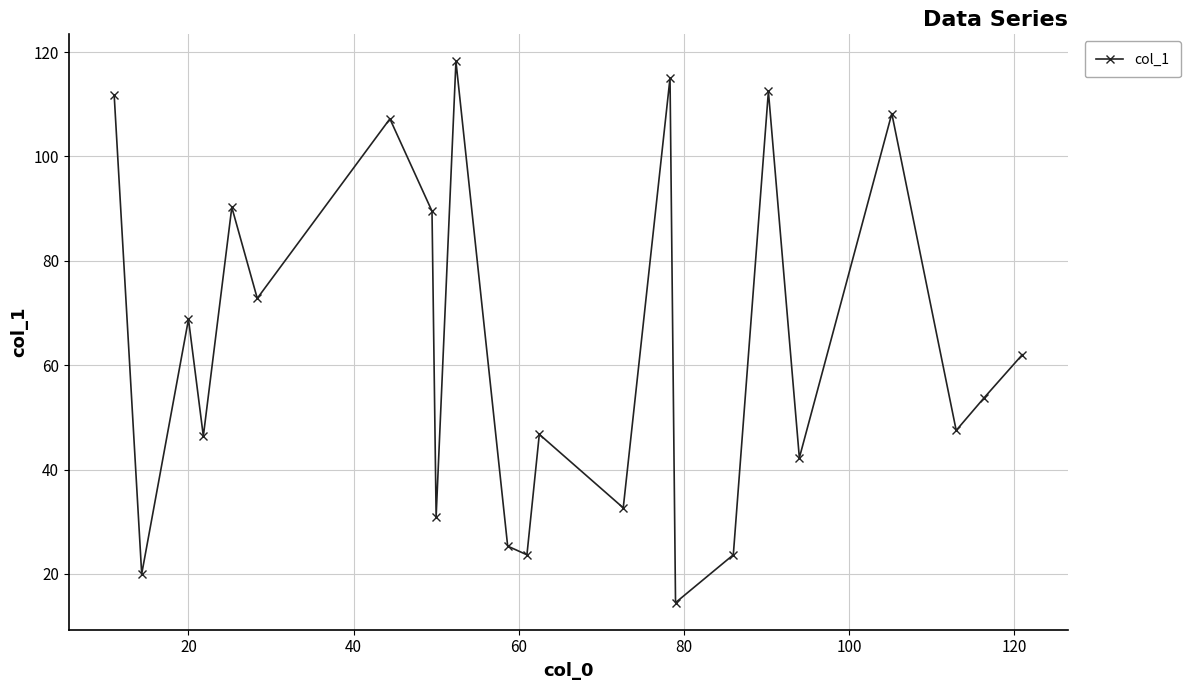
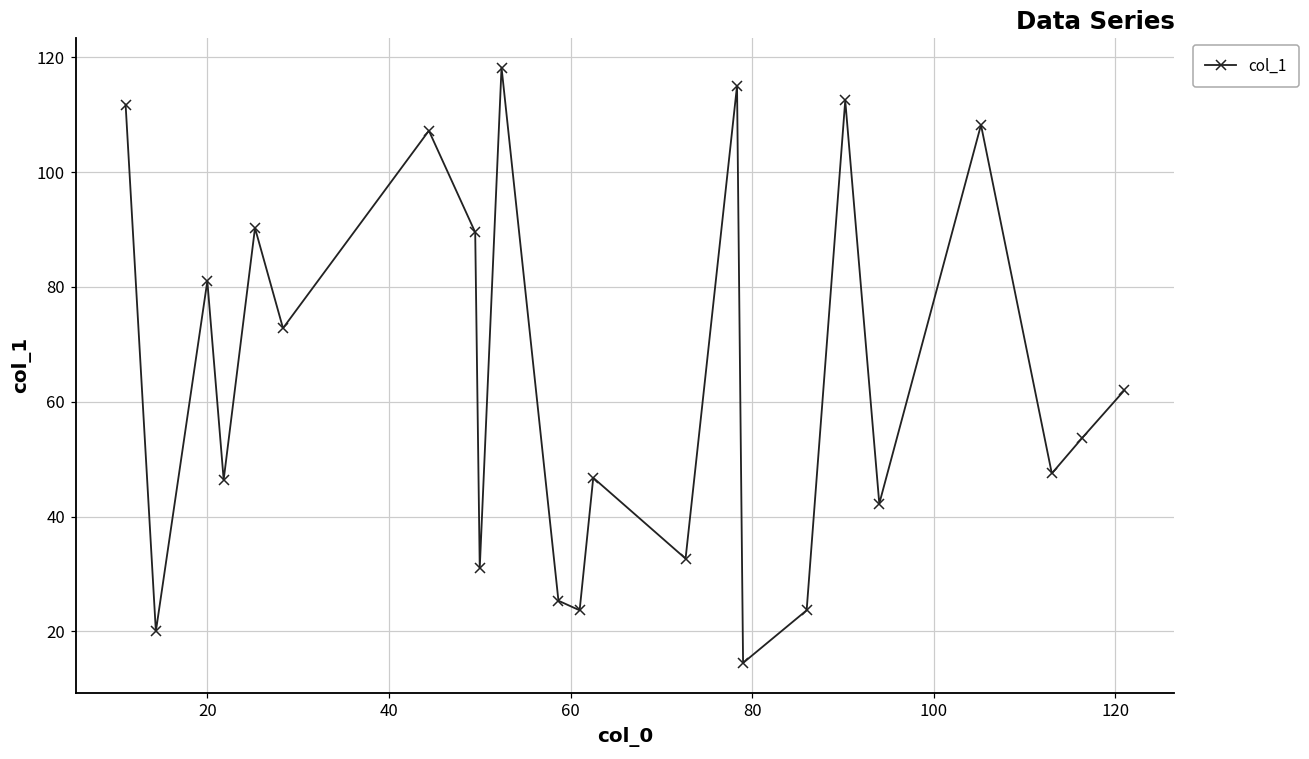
20: 69 -> 81
